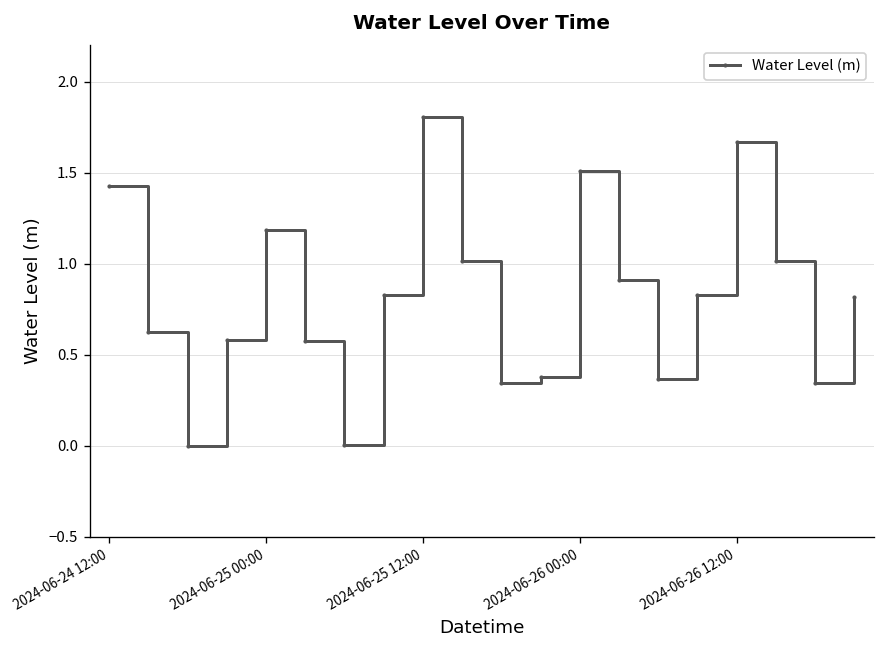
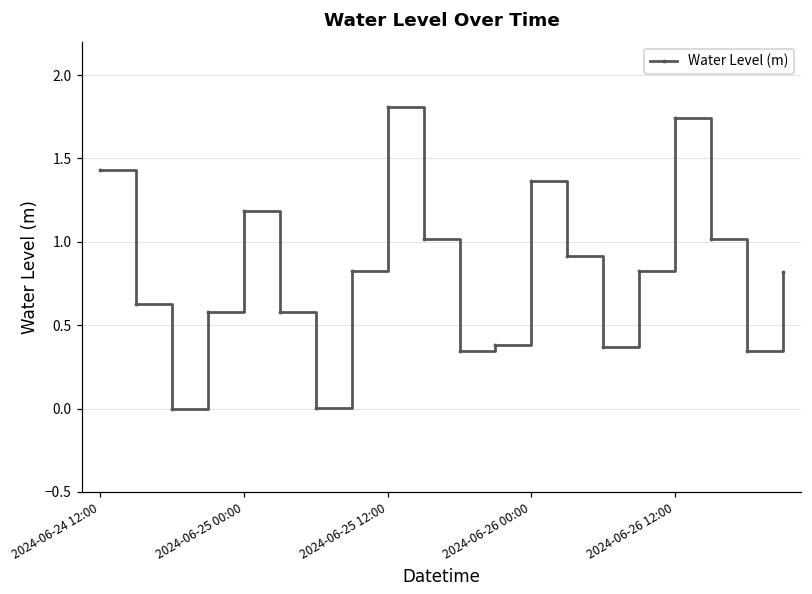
2024-06-26 00:00: 1.51 -> 1.36
2024-06-26 12:00: 1.67 -> 1.74
